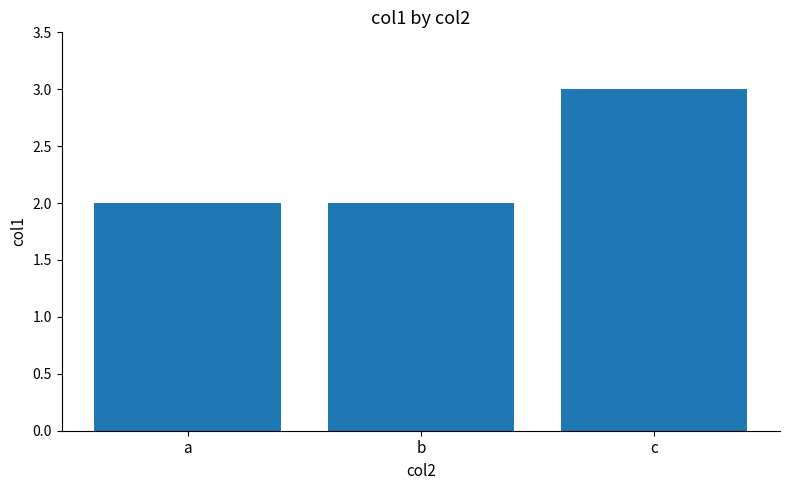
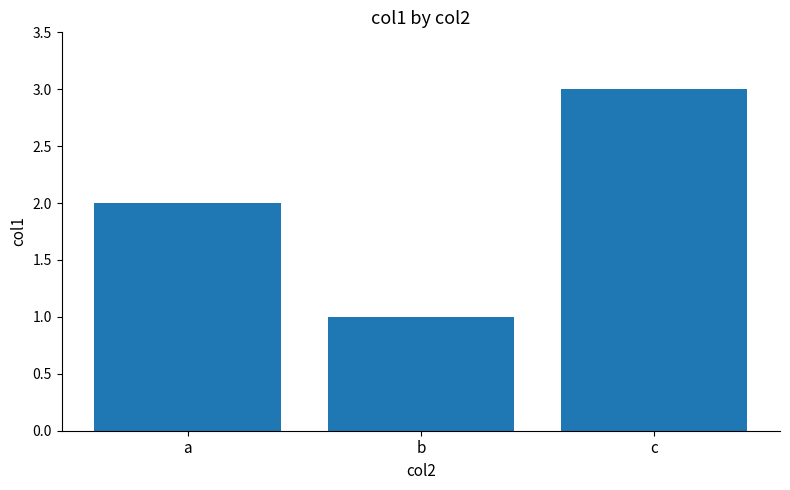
b: 2 -> 1
